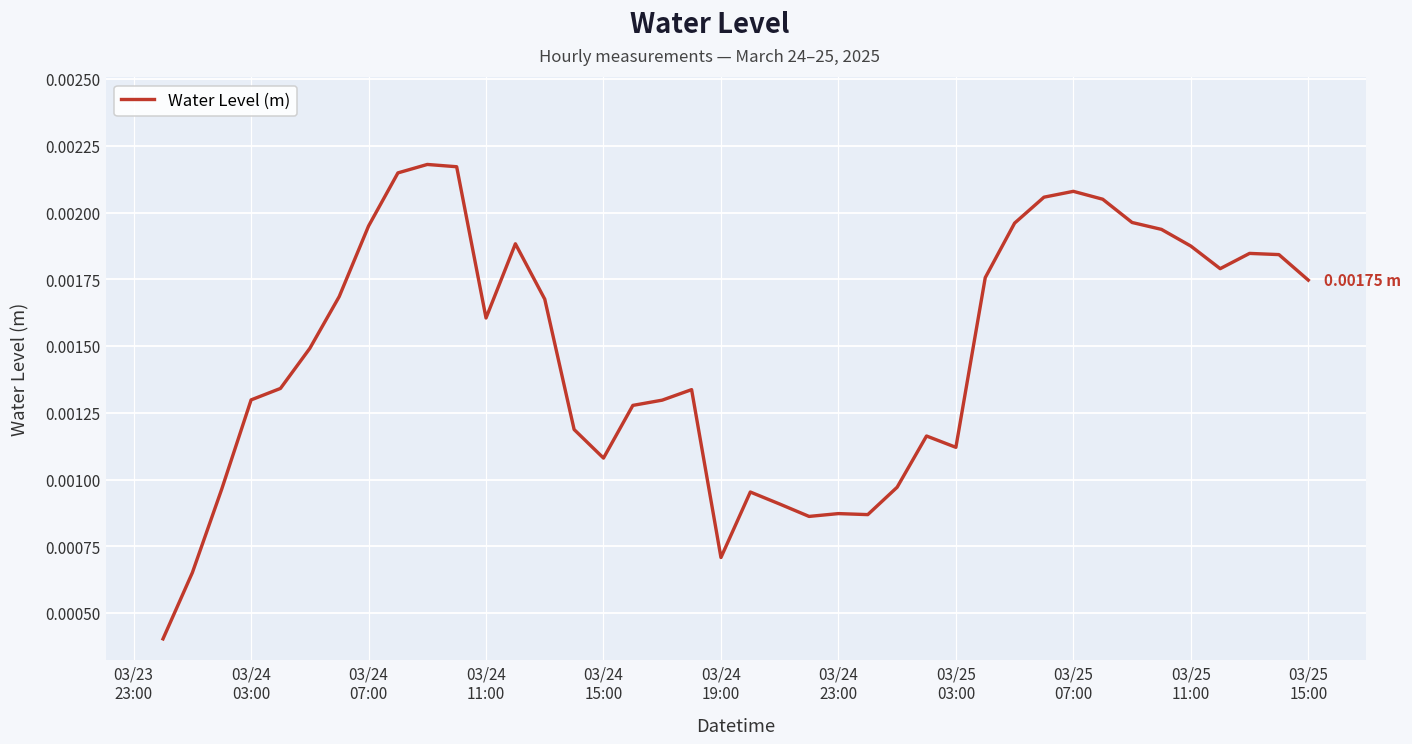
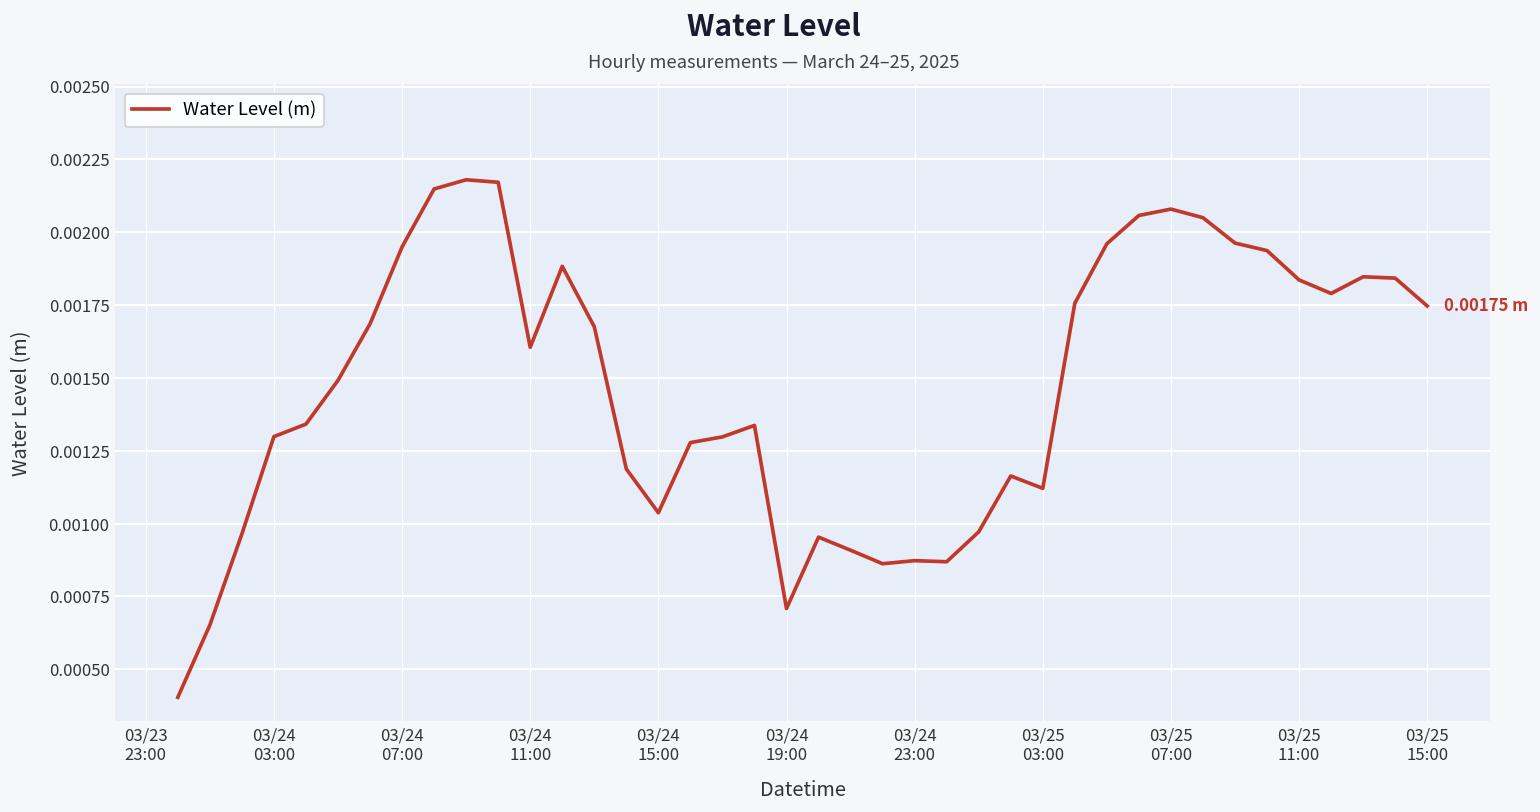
03/24 15:00: 0.00108 -> 0.00104
03/25 11:00: 0.00187 -> 0.00184
